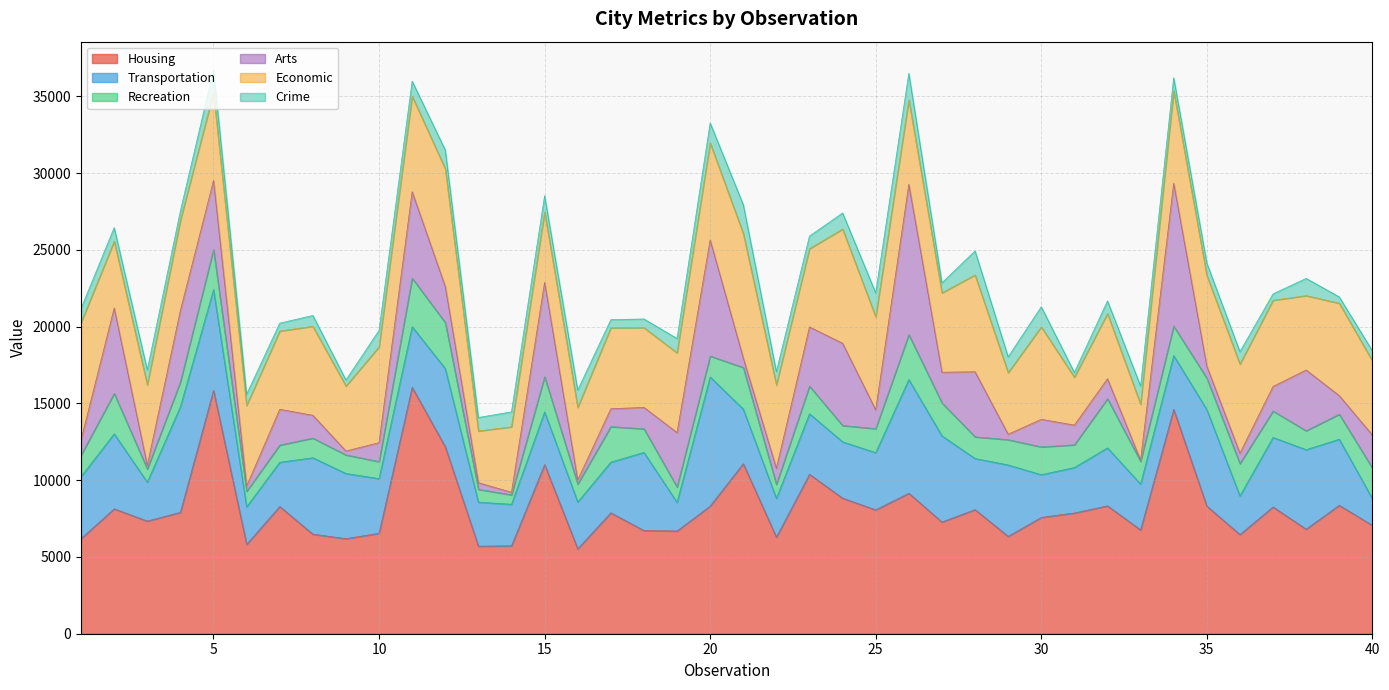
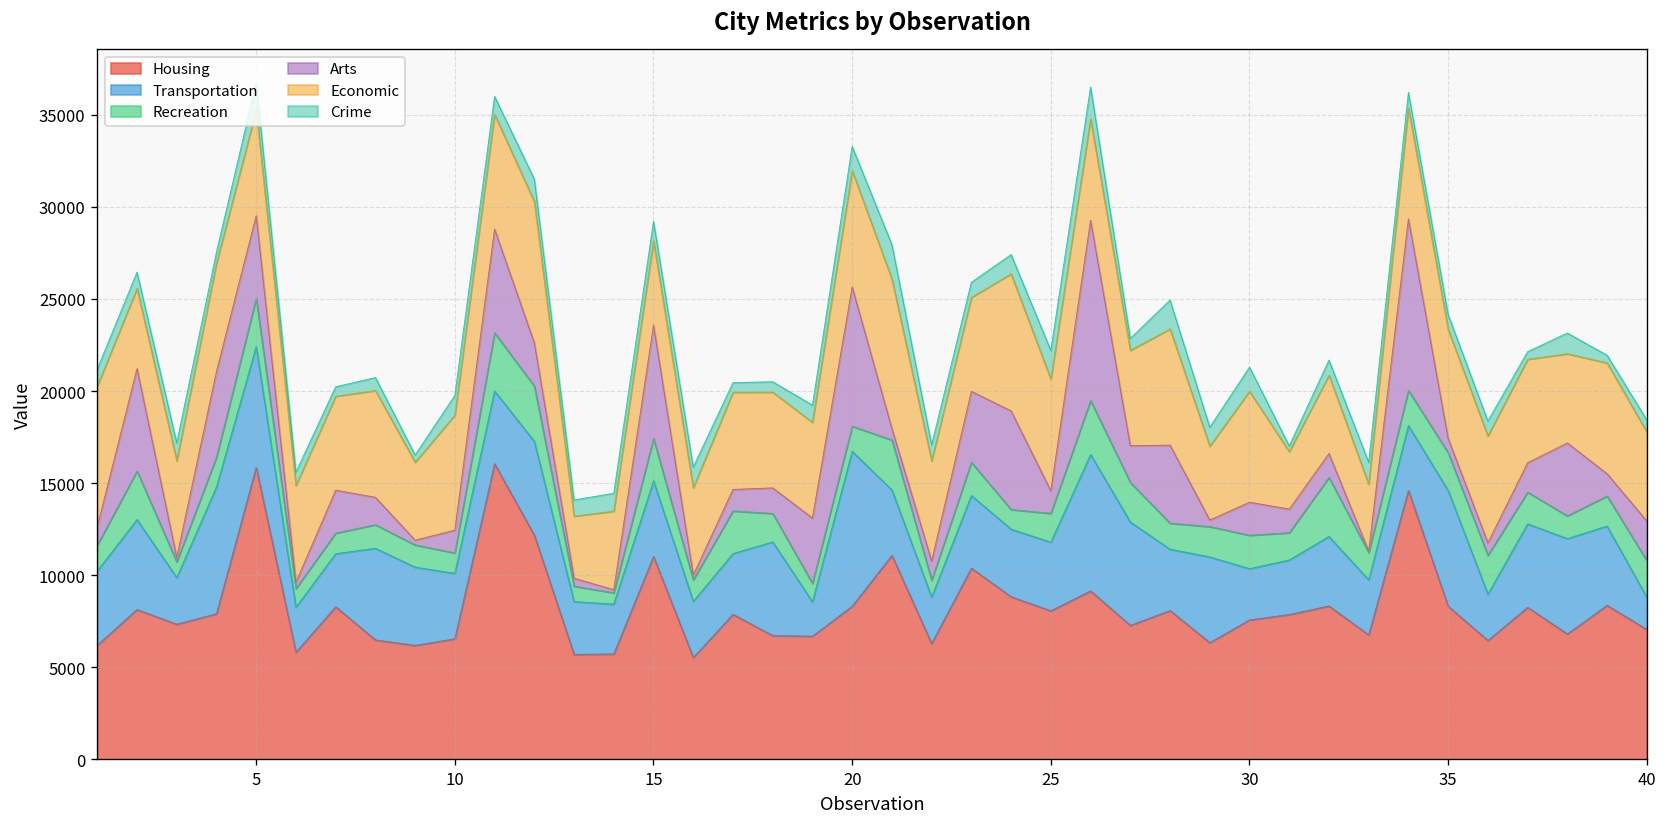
Transportation, 15: 3400 -> 4100
